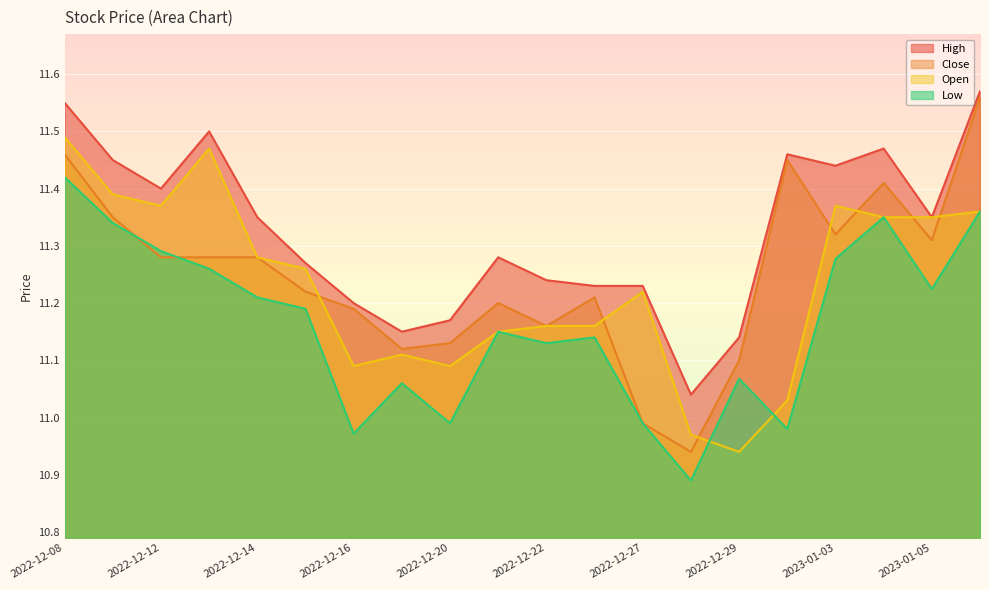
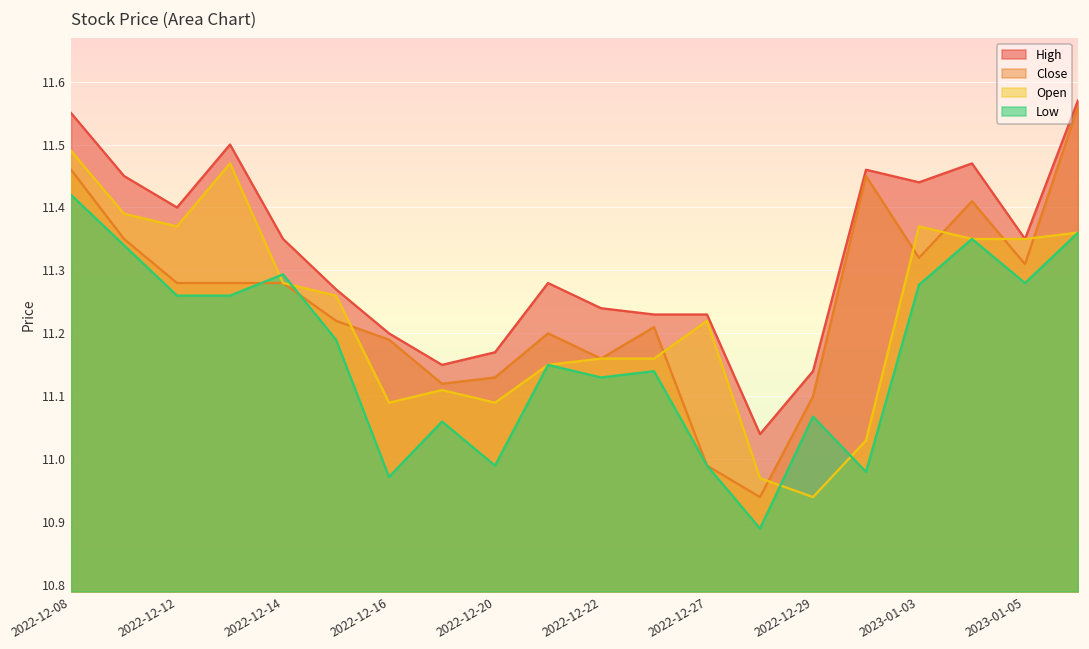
Low, 2022-12-12: 11.29 -> 11.26
Low, 2022-12-14: 11.21 -> 11.29
Low, 2023-01-05: 11.22 -> 11.28
